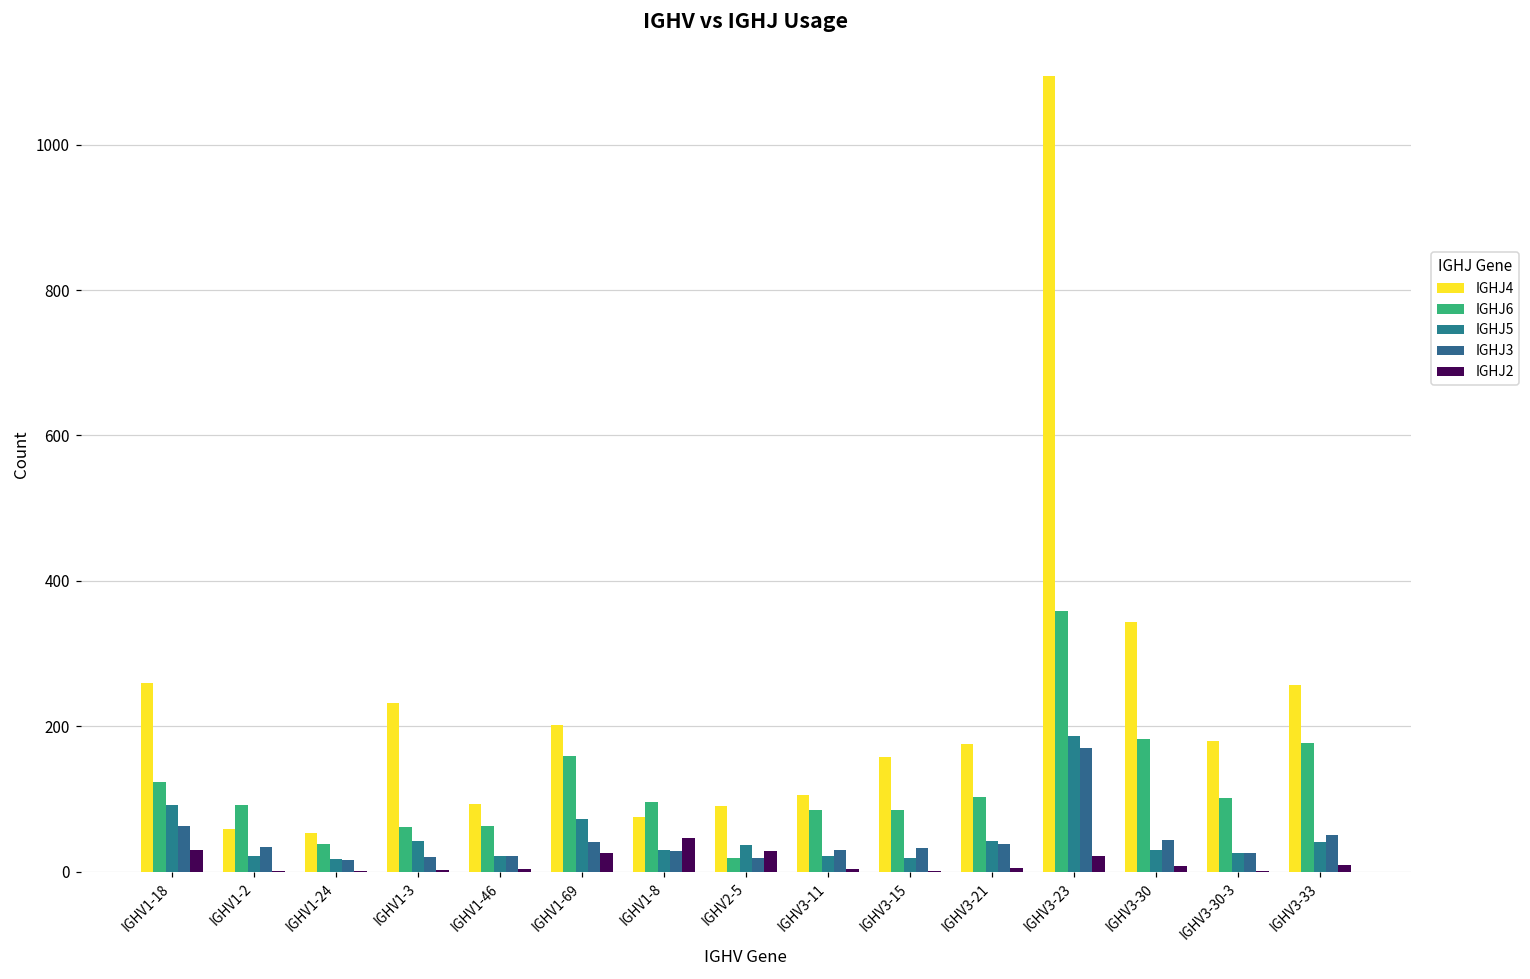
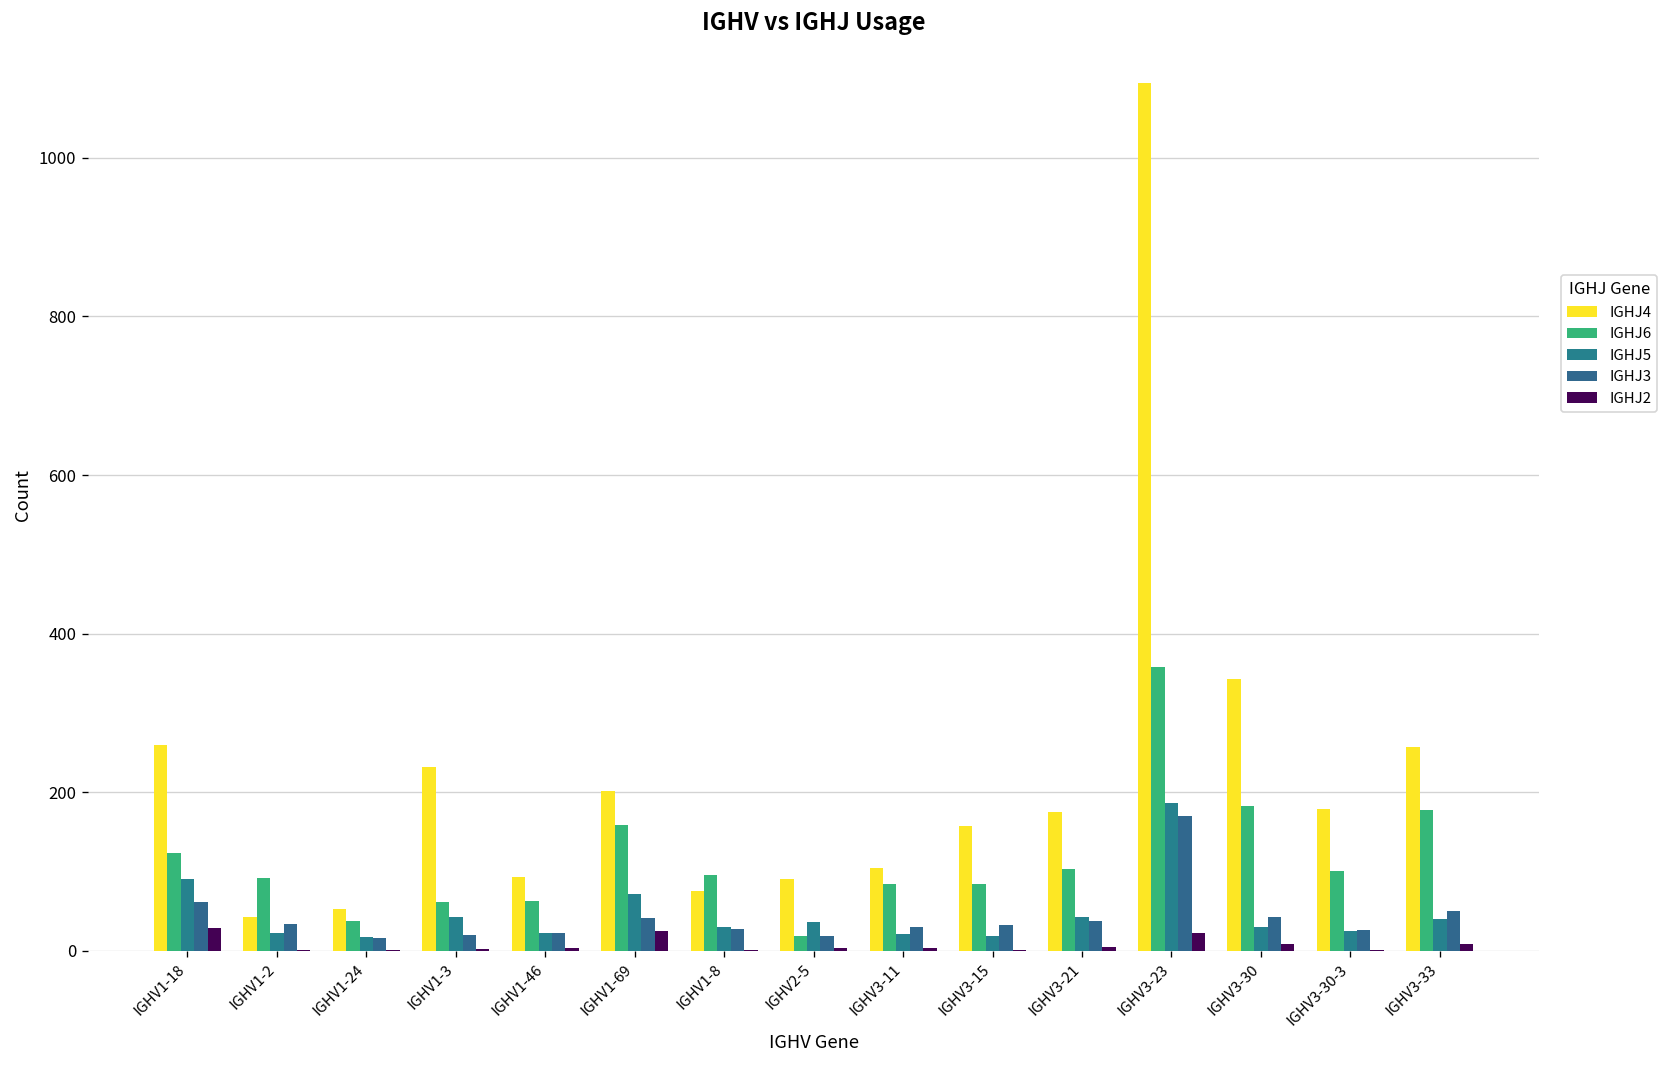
IGHJ4, IGHV1-2: 60 -> 40
IGHJ2, IGHV1-8: 50 -> 0
IGHJ2, IGHV2-5: 30 -> 0
